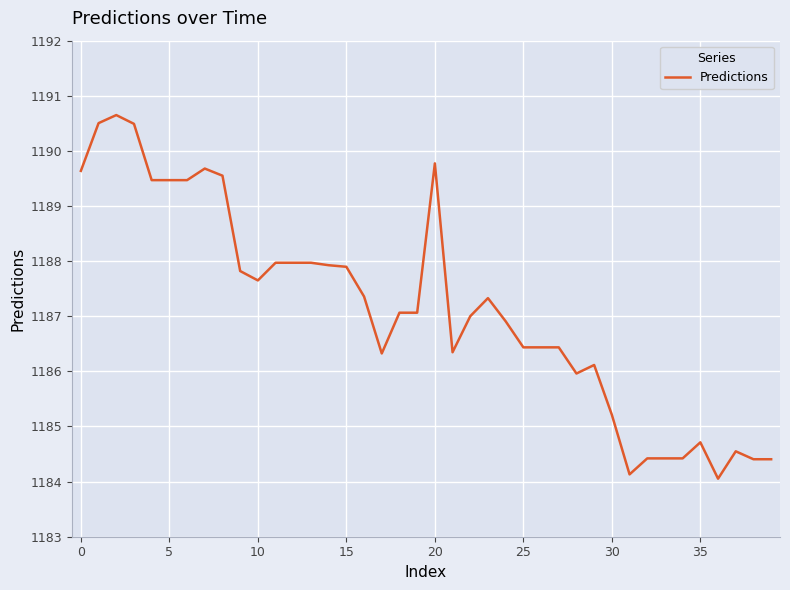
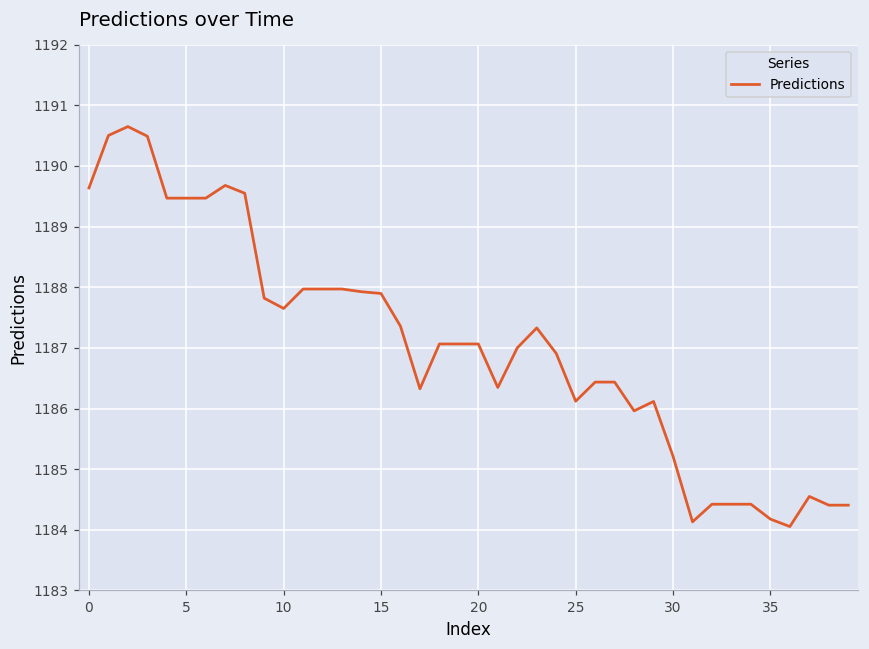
20: 1189.8 -> 1187.1
25: 1186.4 -> 1186.1
35: 1184.7 -> 1184.2
